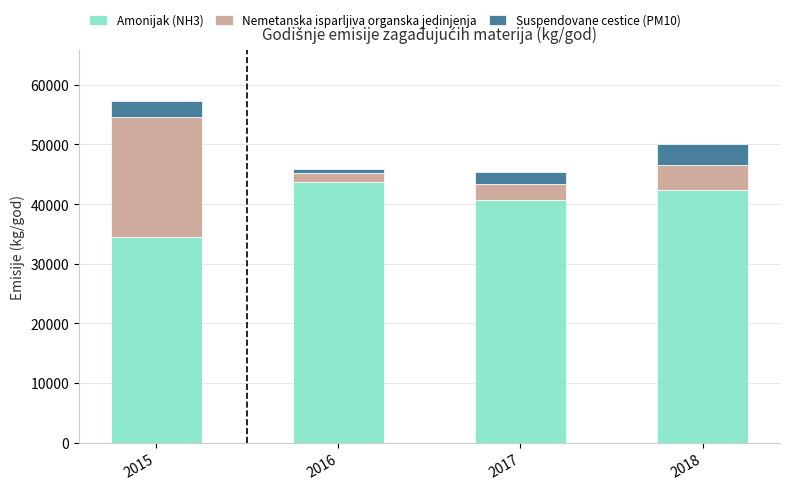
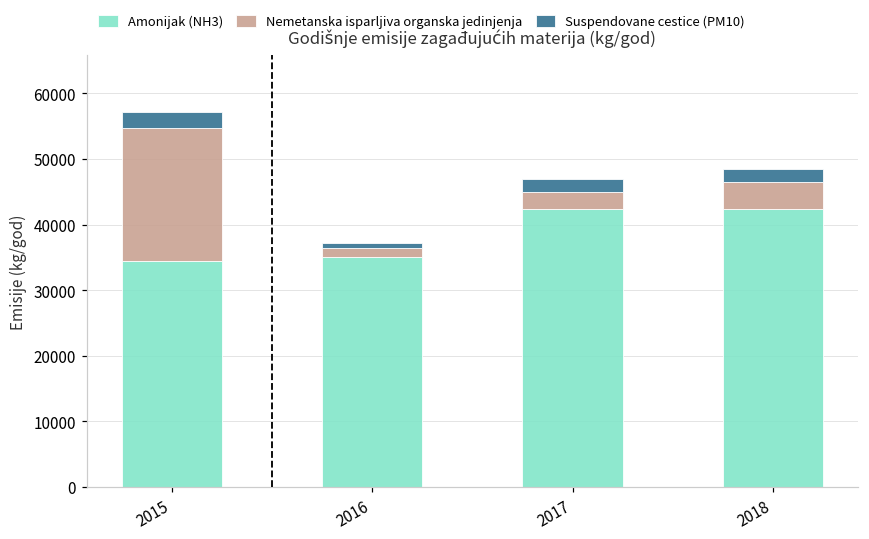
Amonijak (NH3), 2016: 44000 -> 35000
Amonijak (NH3), 2017: 41000 -> 42000
Suspendovane cestice (PM10), 2018: 4000 -> 2000
